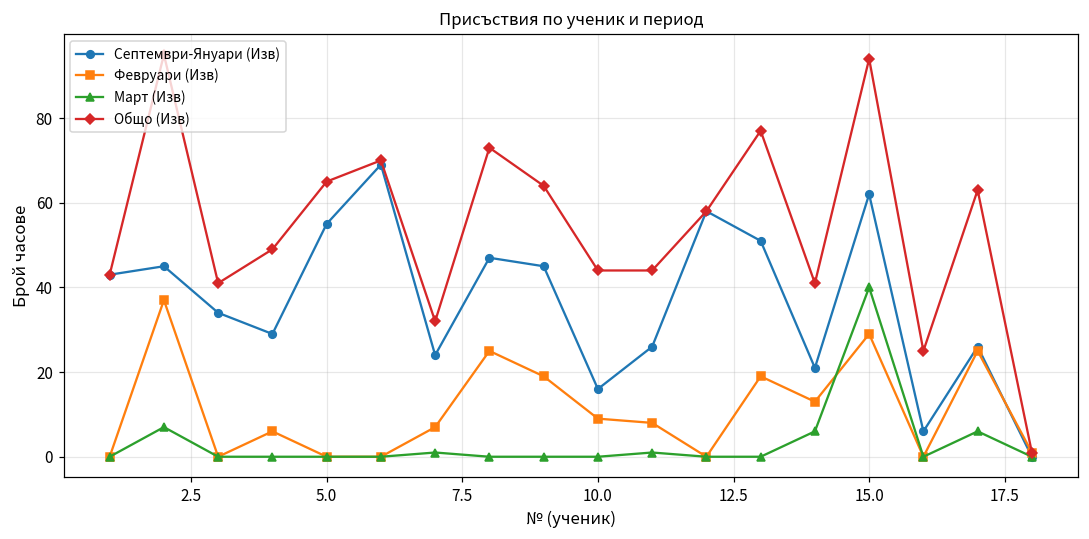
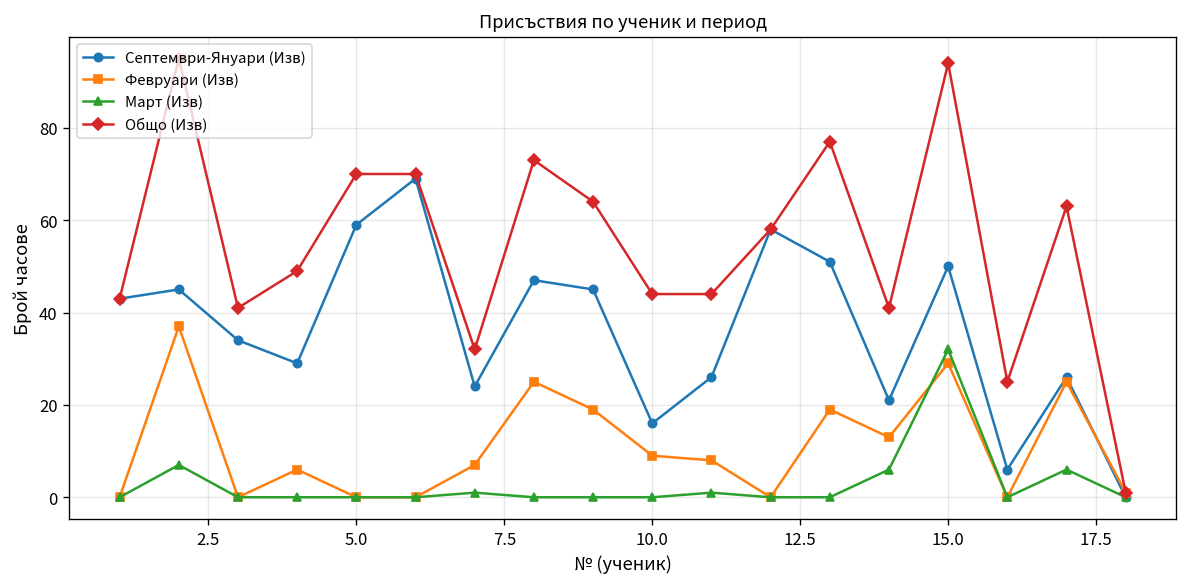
Септември-Януари (Изв), 5.0: 55 -> 59
Общо (Изв), 5.0: 65 -> 70
Септември-Януари (Изв), 15.0: 62 -> 50
Март (Изв), 15.0: 40 -> 32
